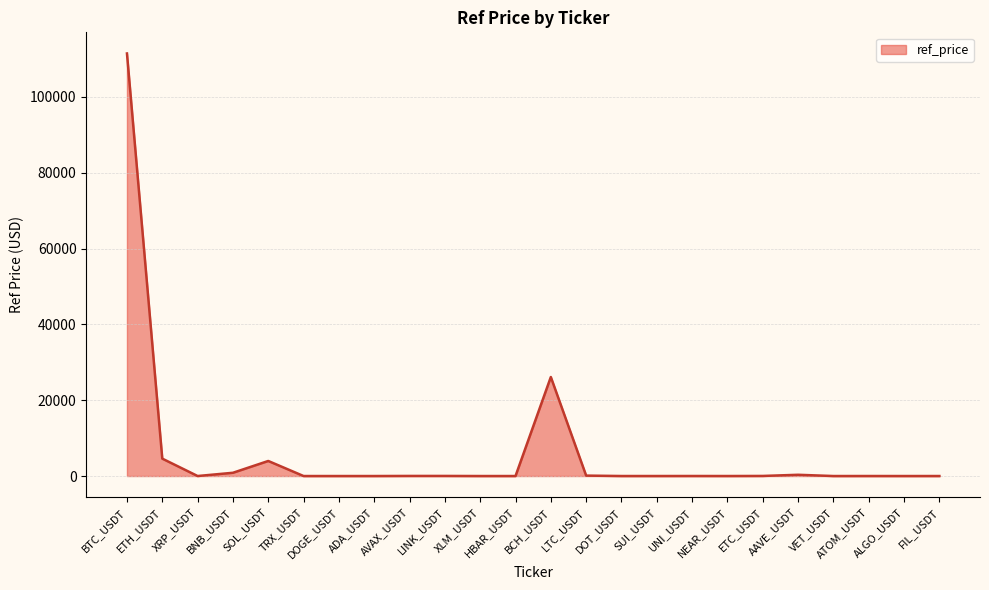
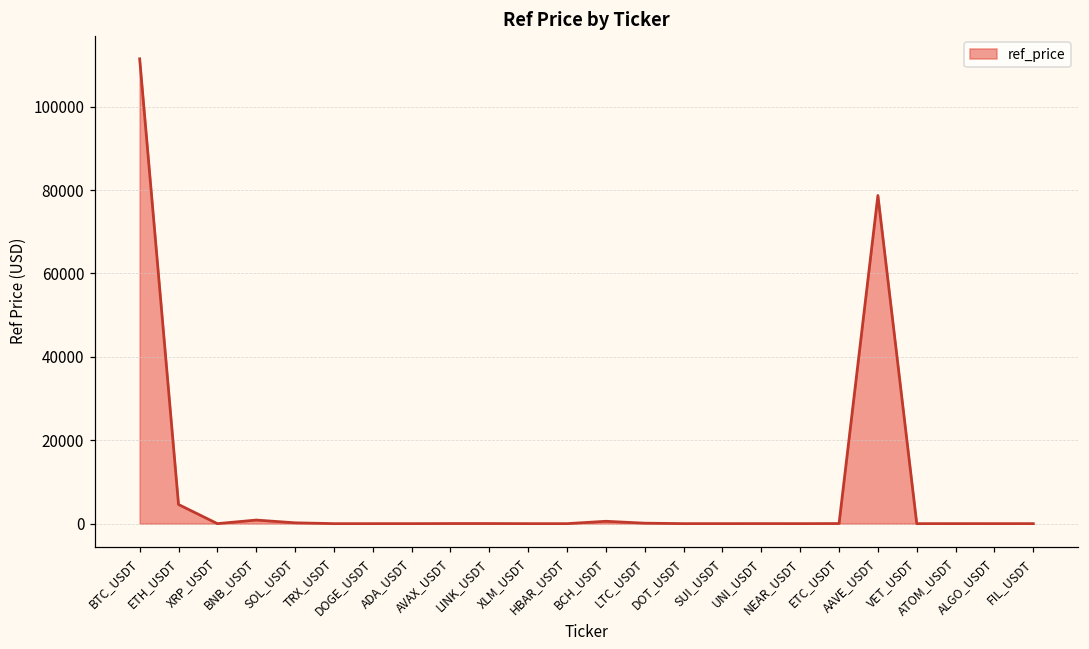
SOL_USDT: 4000 -> 0
BCH_USDT: 26000 -> 1000
AAVE_USDT: 0 -> 79000
